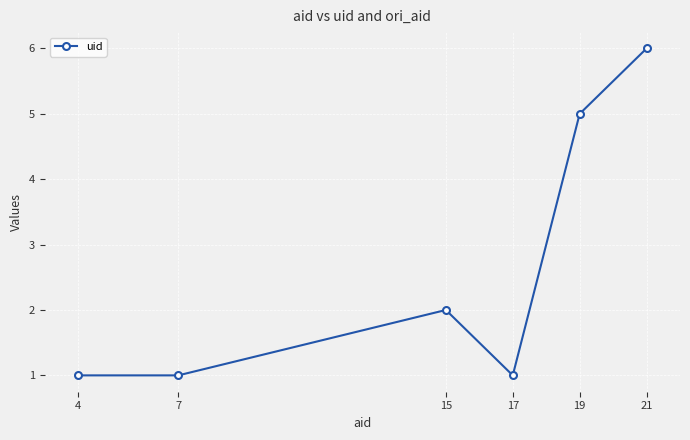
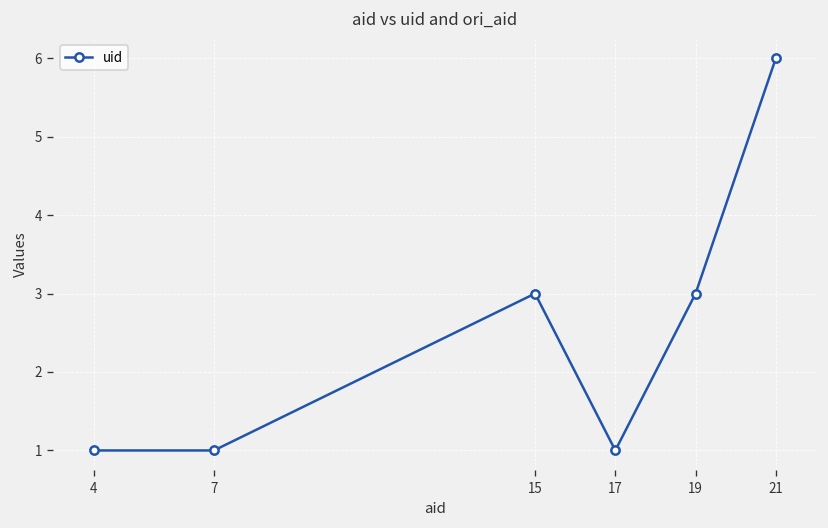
15: 2 -> 3
19: 5 -> 3
